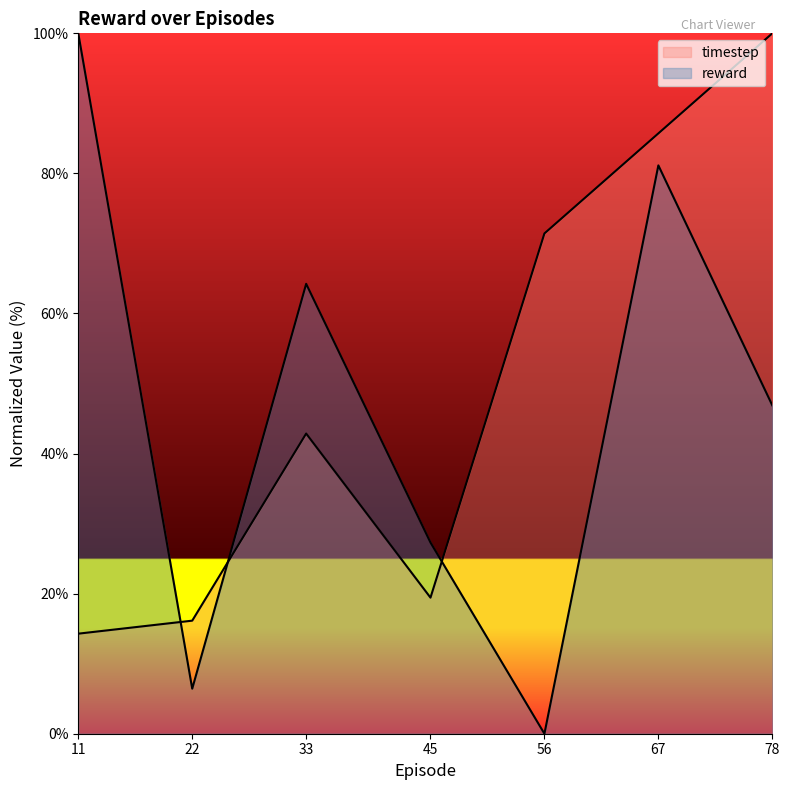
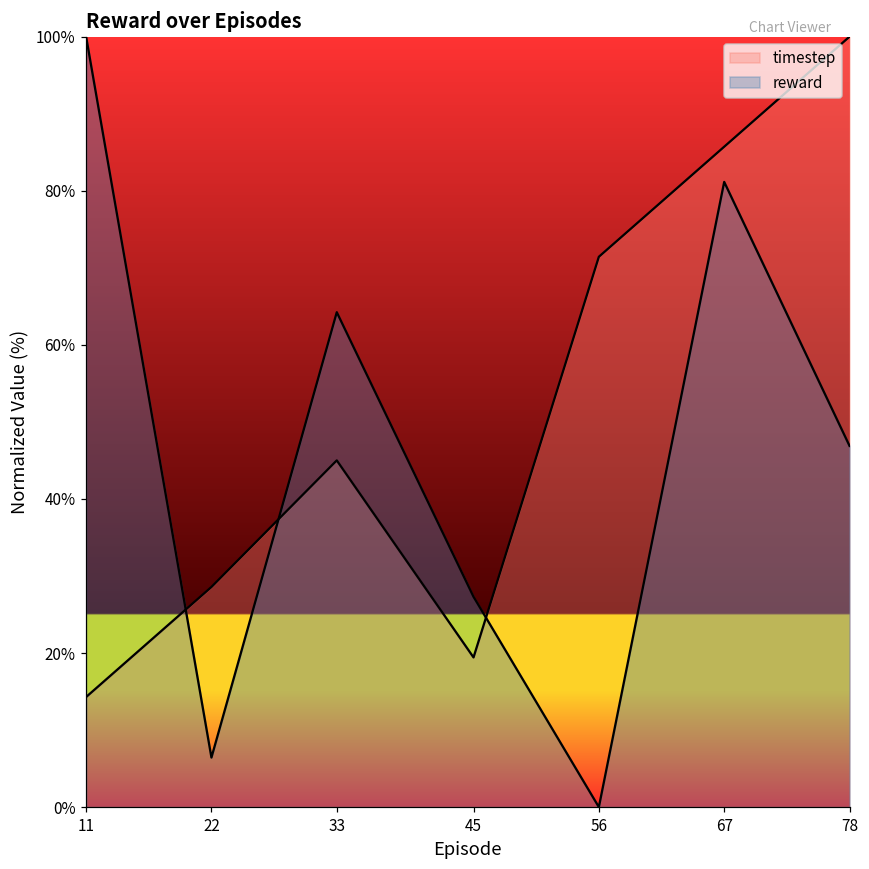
timestep, 22: 16% -> 29%
timestep, 33: 43% -> 45%
